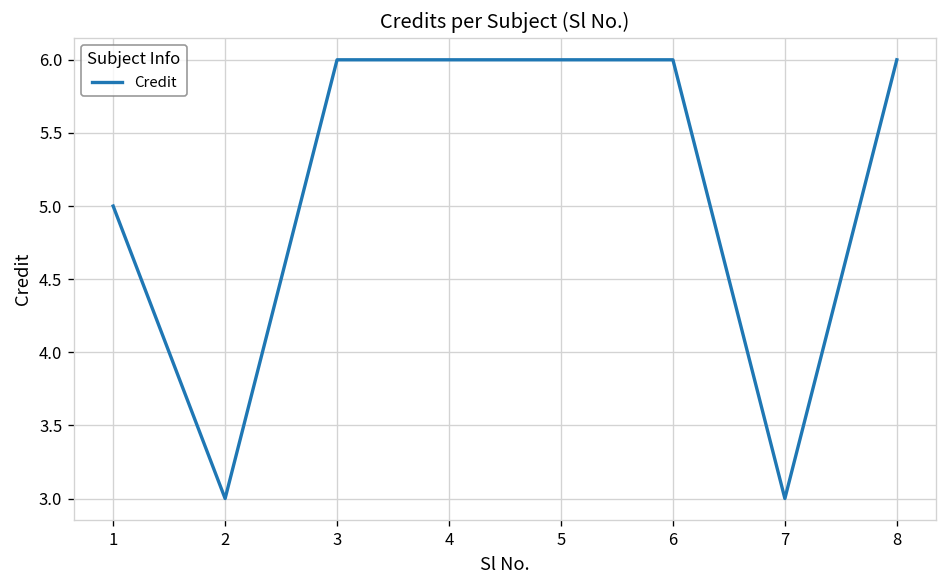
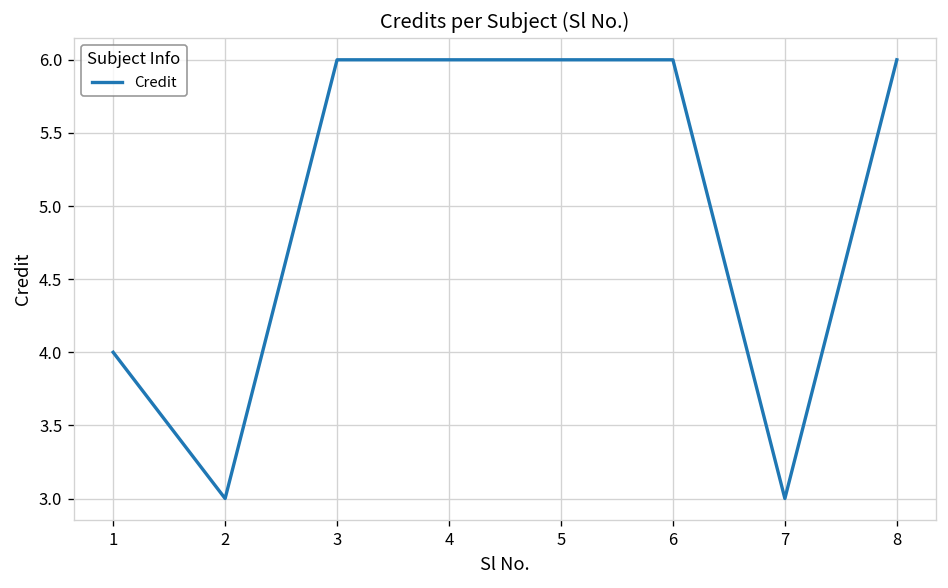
1: 5 -> 4
